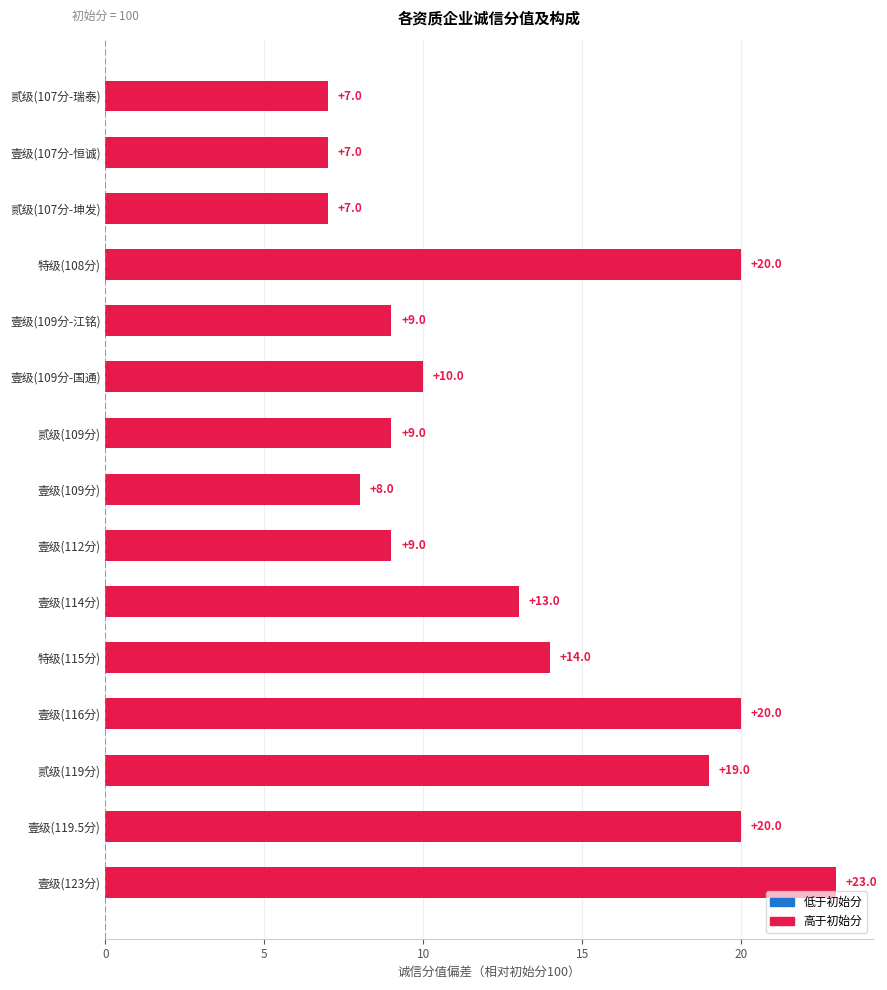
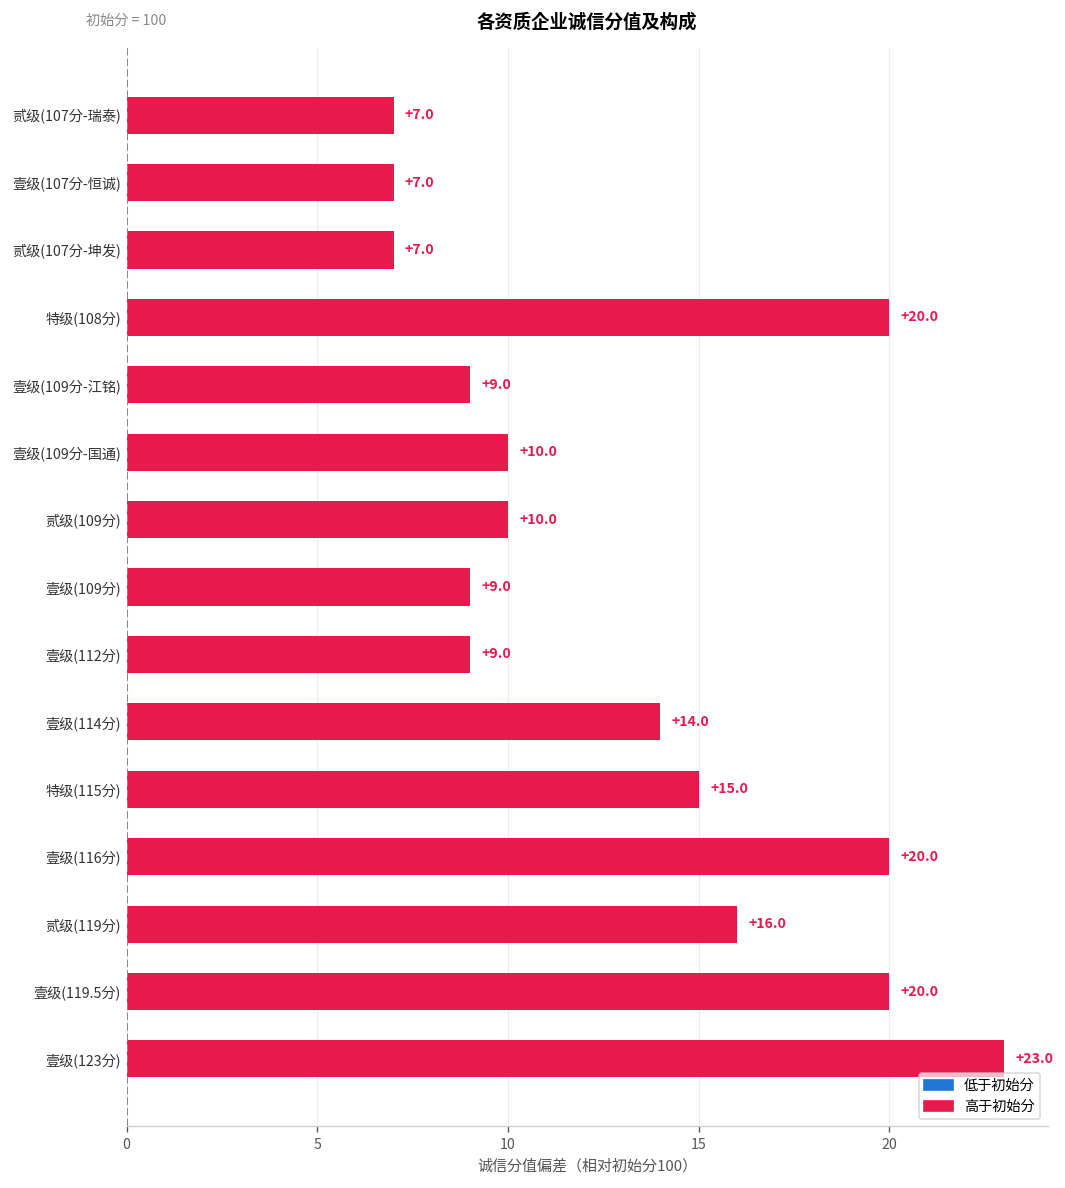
贰级(109分): +9.0 -> +10.0
壹级(109分): +8.0 -> +9.0
壹级(114分): +13.0 -> +14.0
特级(115分): +14.0 -> +15.0
贰级(119分): +19.0 -> +16.0
